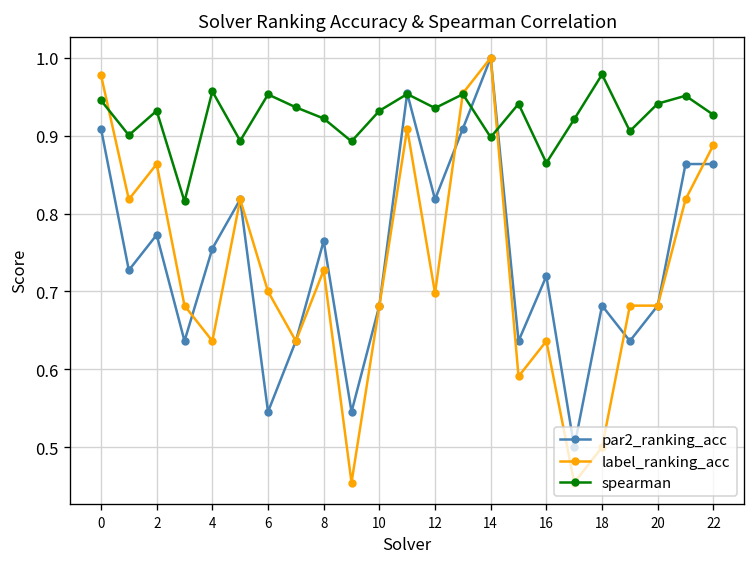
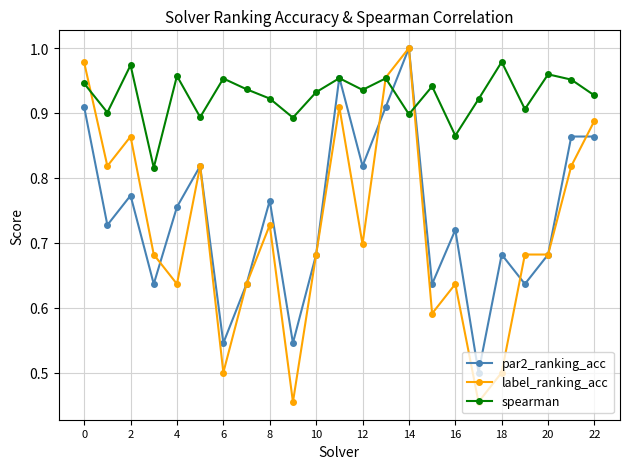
spearman, 2: 0.93 -> 0.97
label_ranking_acc, 6: 0.7 -> 0.5
spearman, 20: 0.94 -> 0.96
